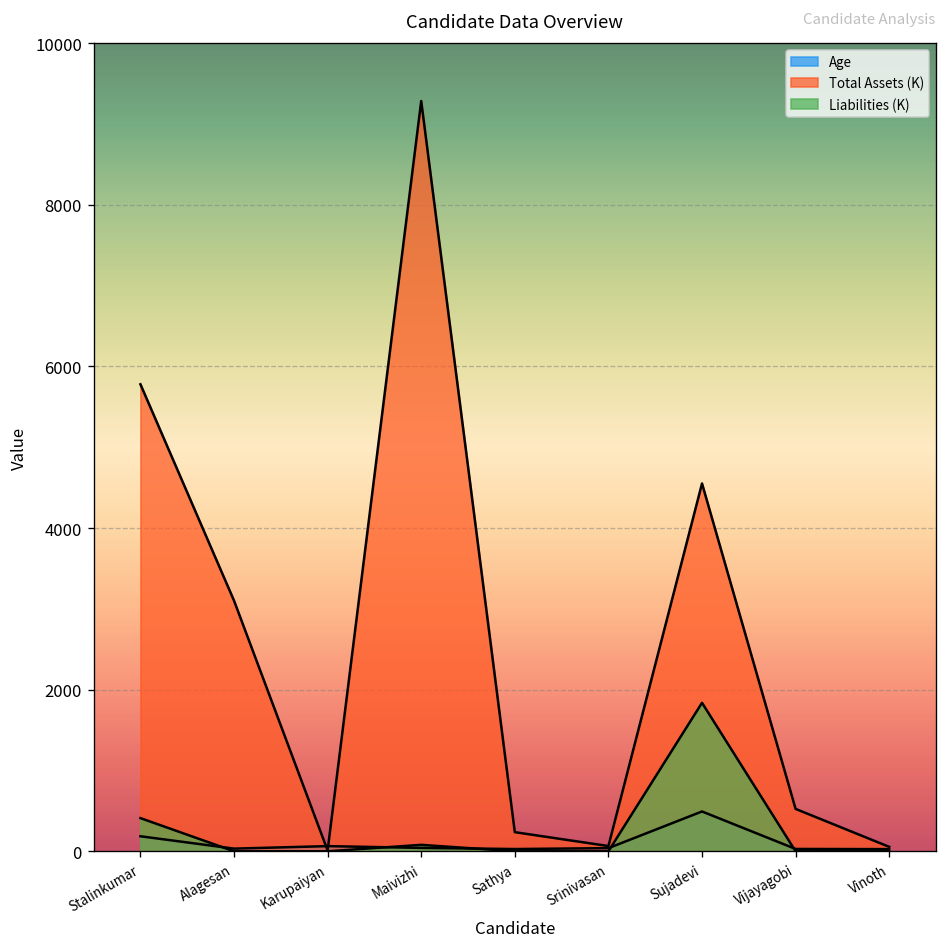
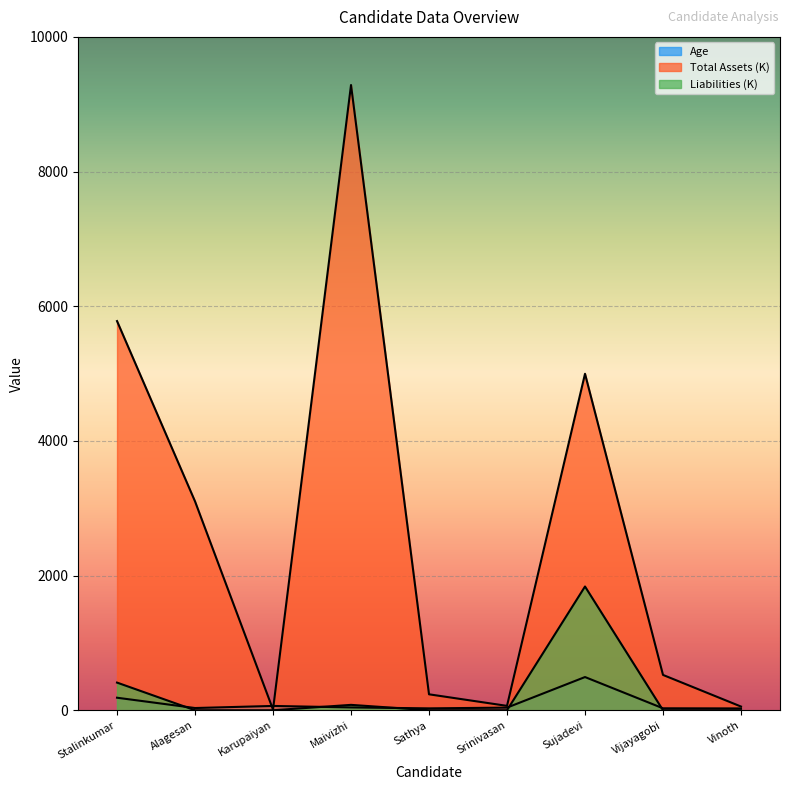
Total Assets (K), Sujadevi: 4600 -> 5000
